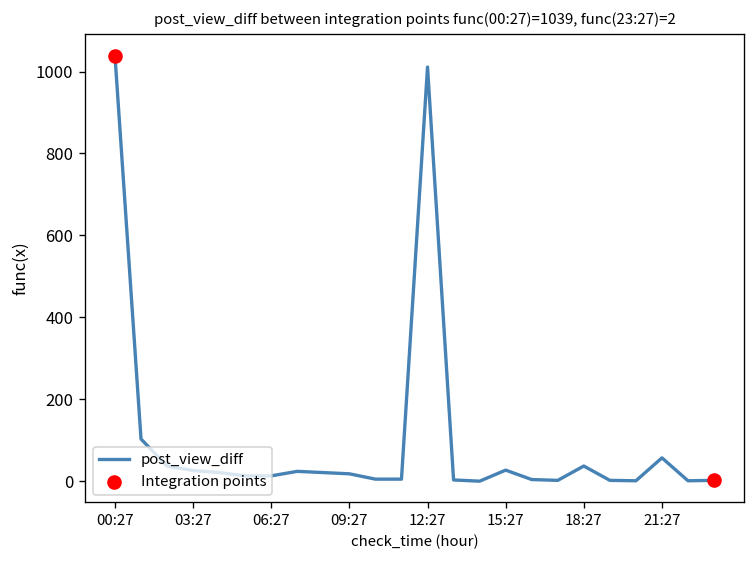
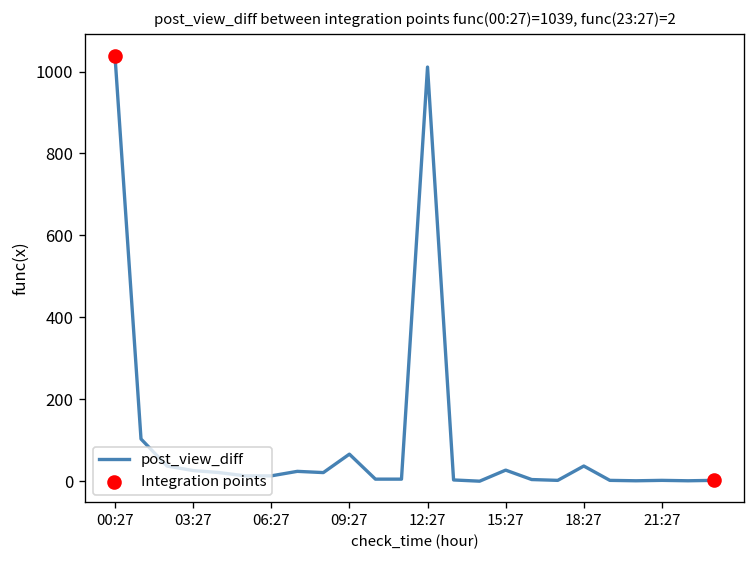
post_view_diff, 09:27: 20 -> 70
post_view_diff, 21:27: 60 -> 0
